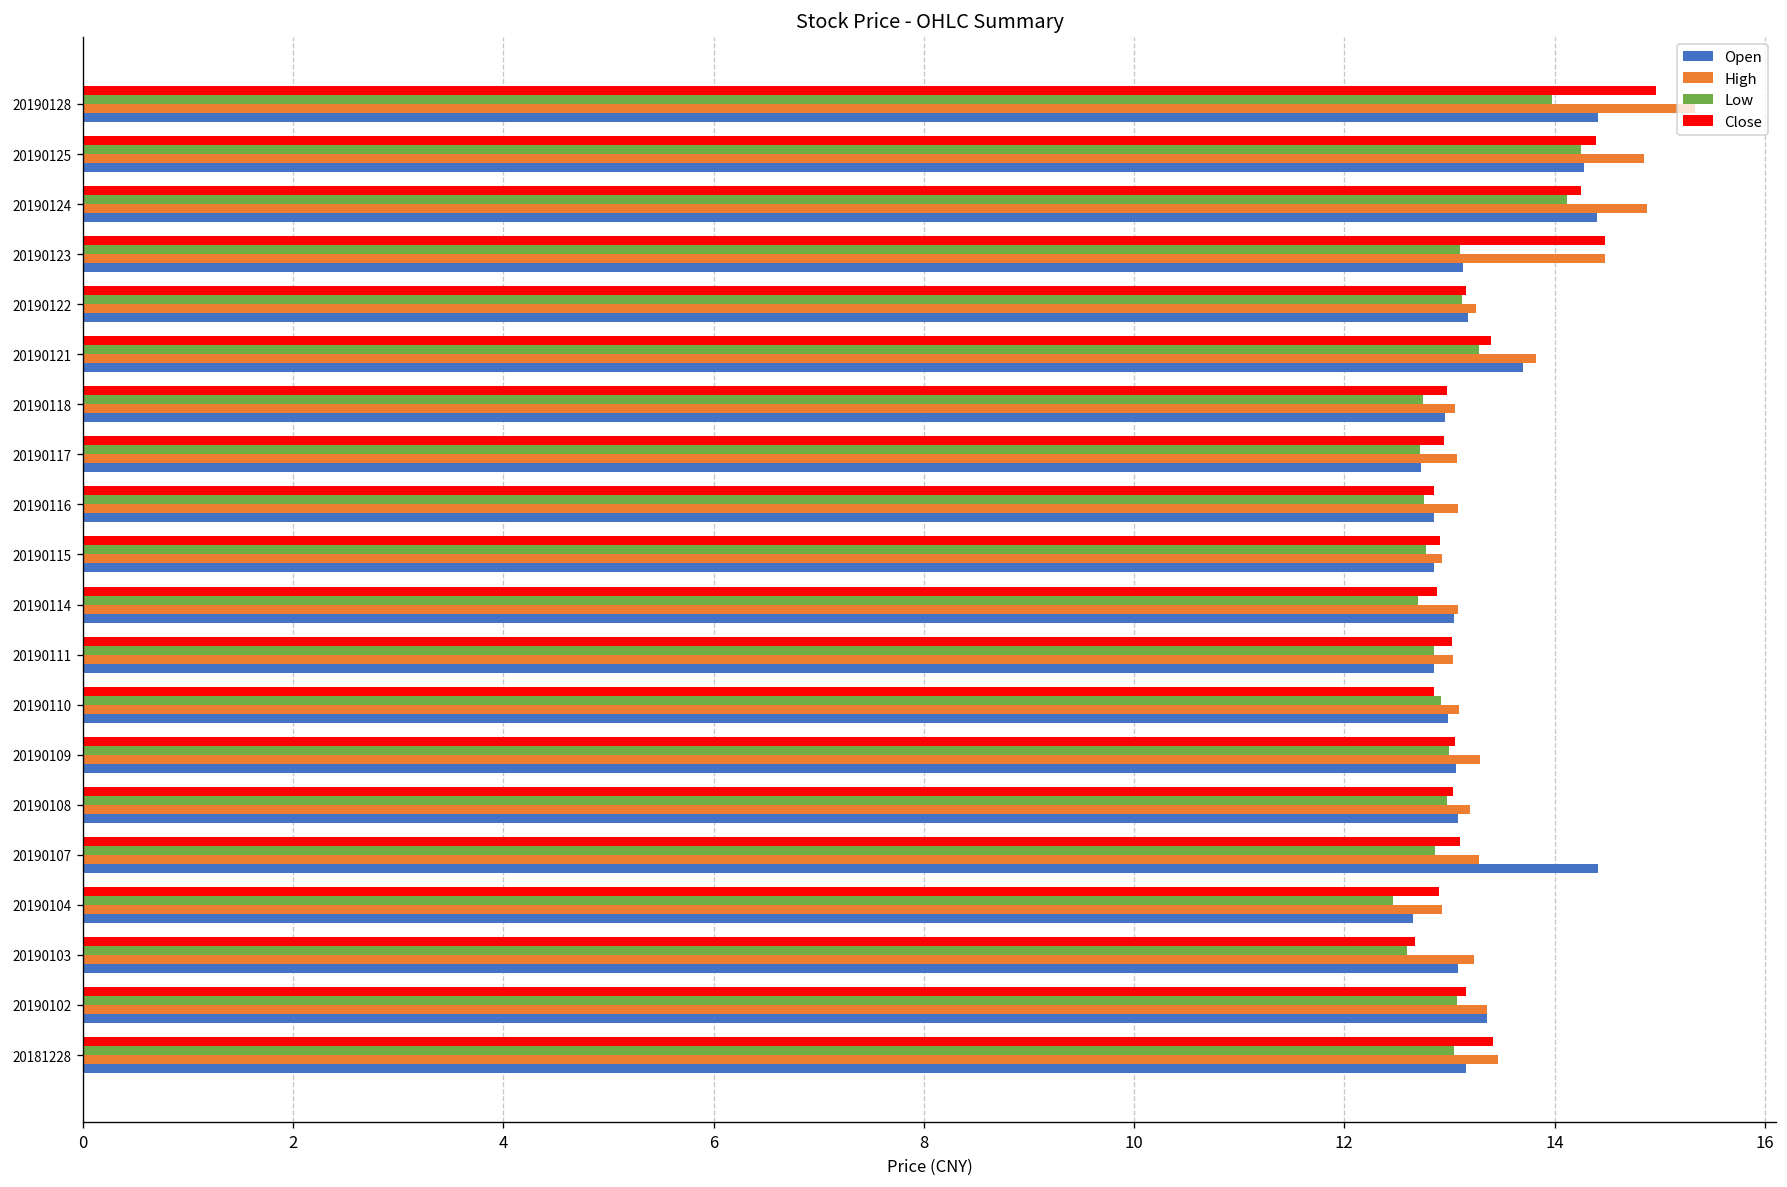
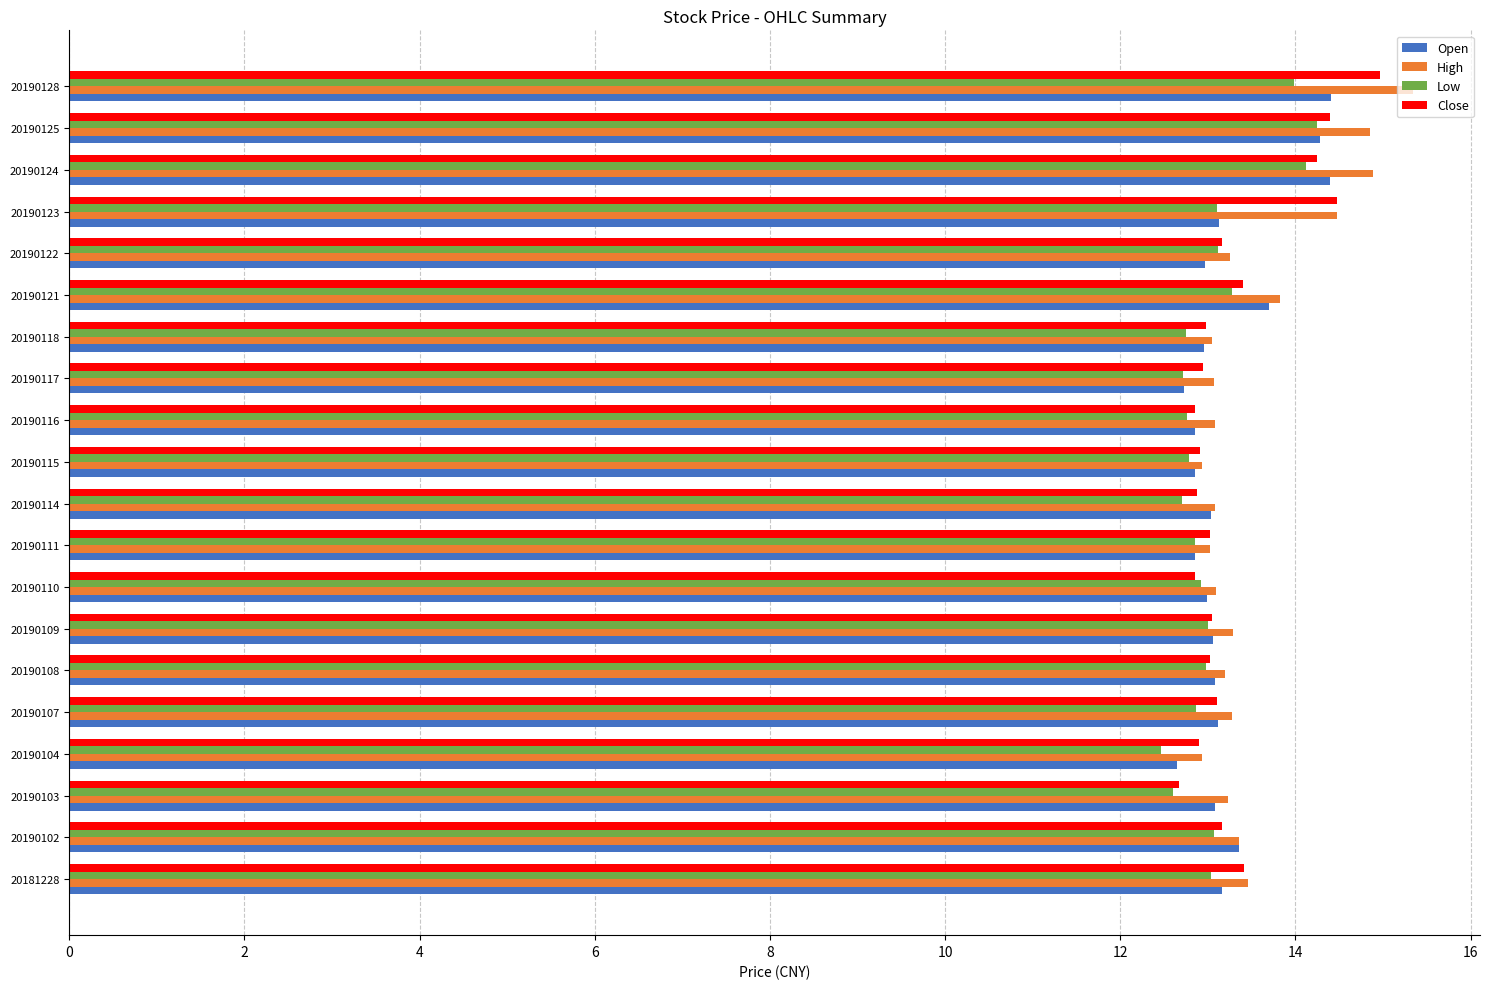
Open, 20190122: 13.2 -> 13.0
Open, 20190107: 14.4 -> 13.1
